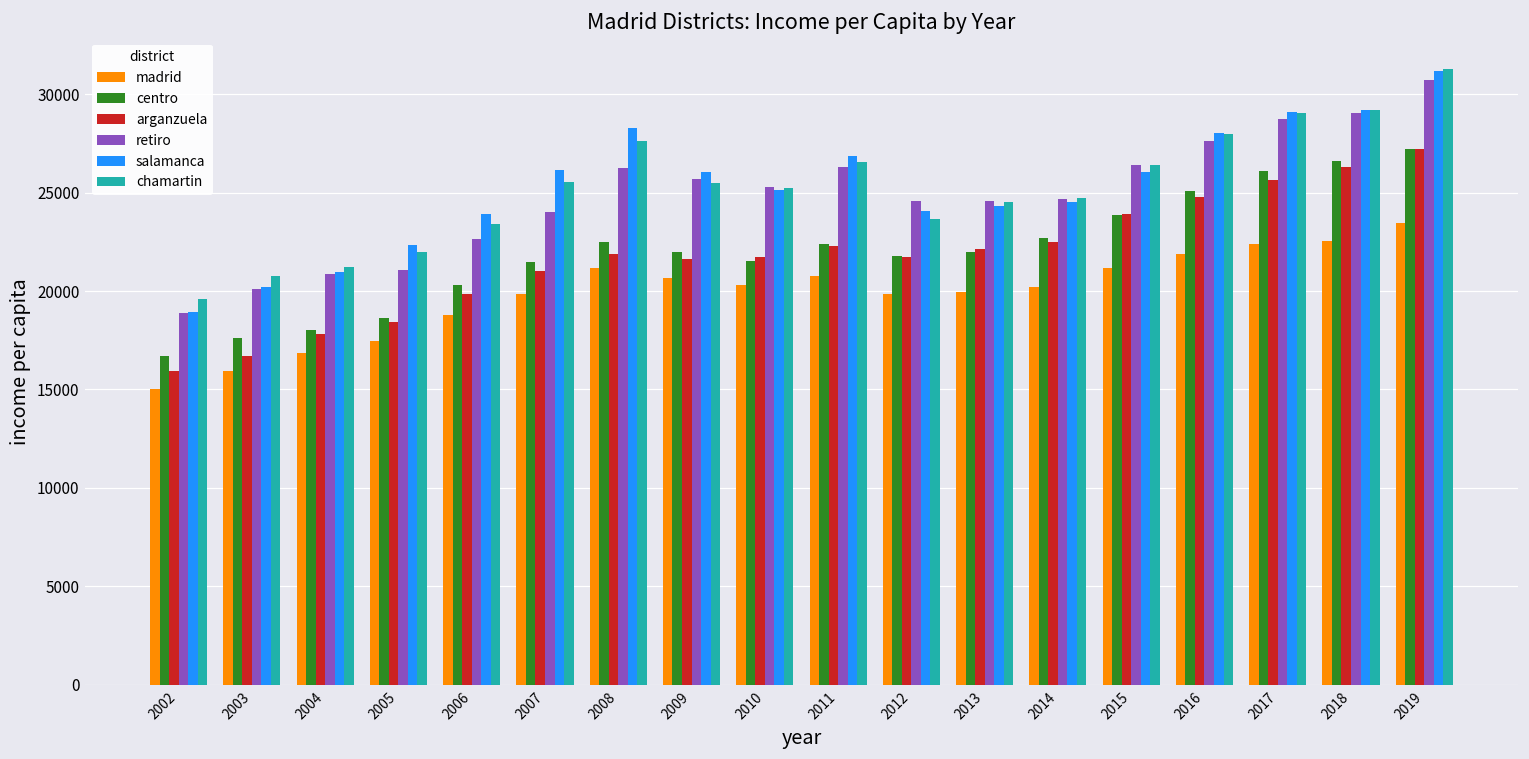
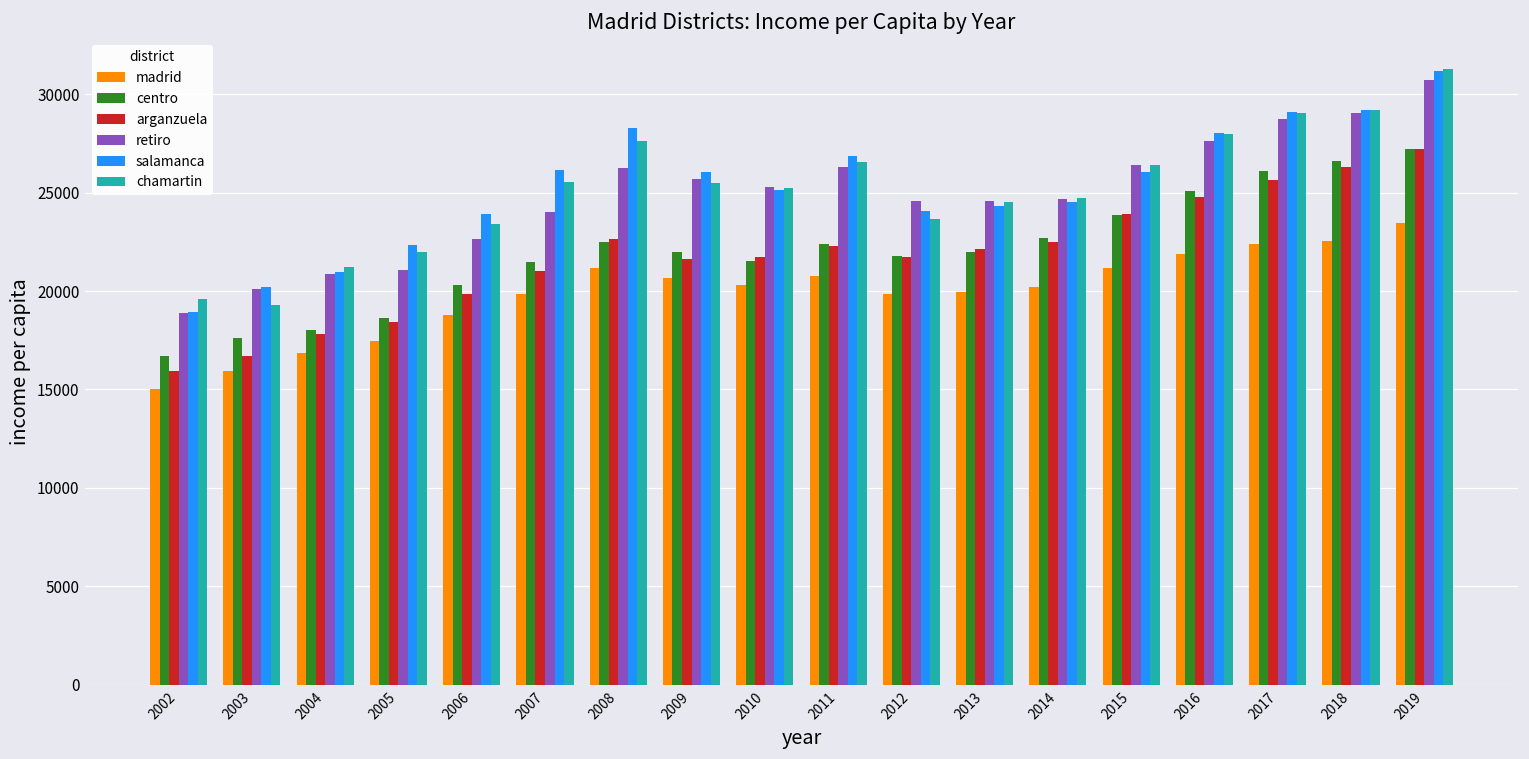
chamartin, 2003: 20700 -> 19300
arganzuela, 2008: 21900 -> 22600
